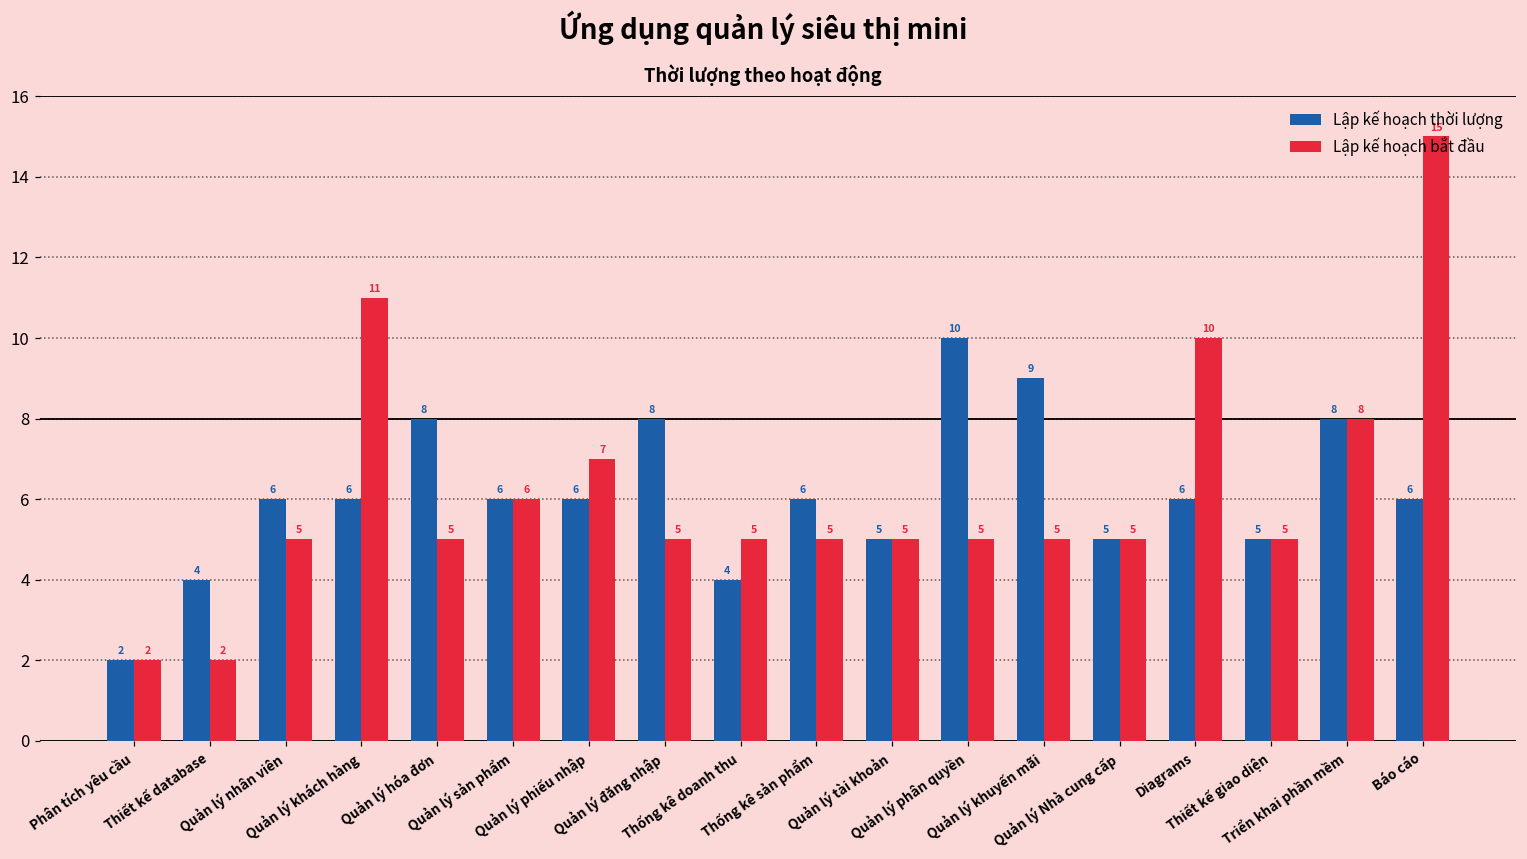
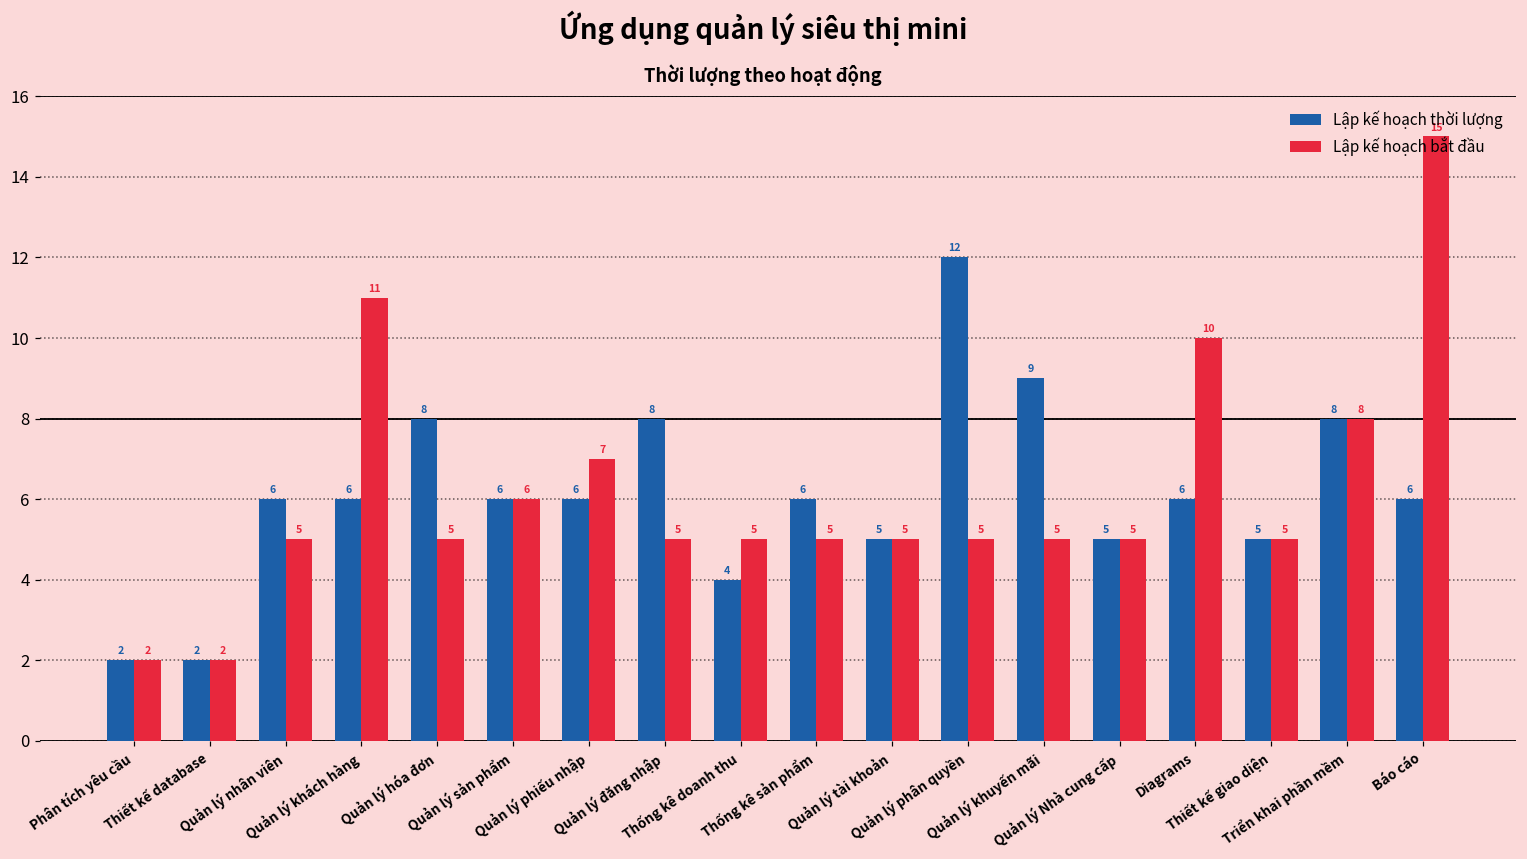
Lập kế hoạch thời lượng, Thiết kế database: 4 -> 2
Lập kế hoạch thời lượng, Quản lý phân quyền: 10 -> 12
